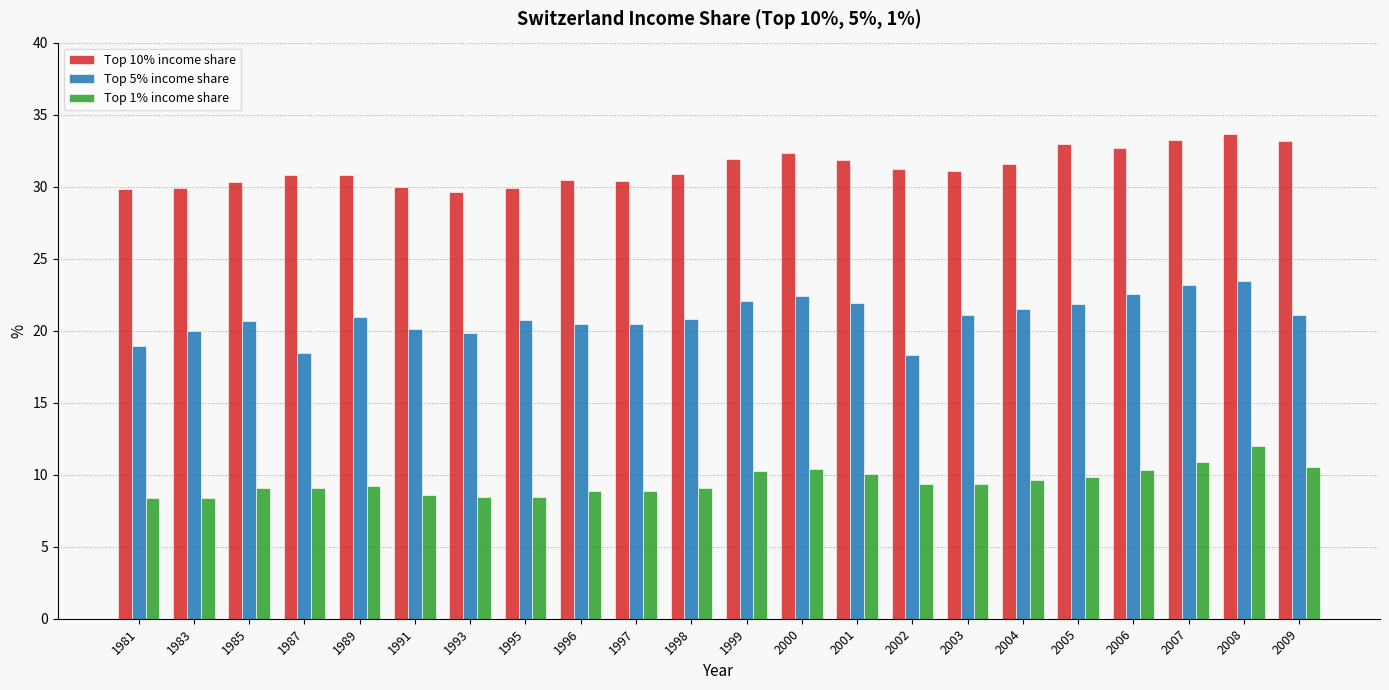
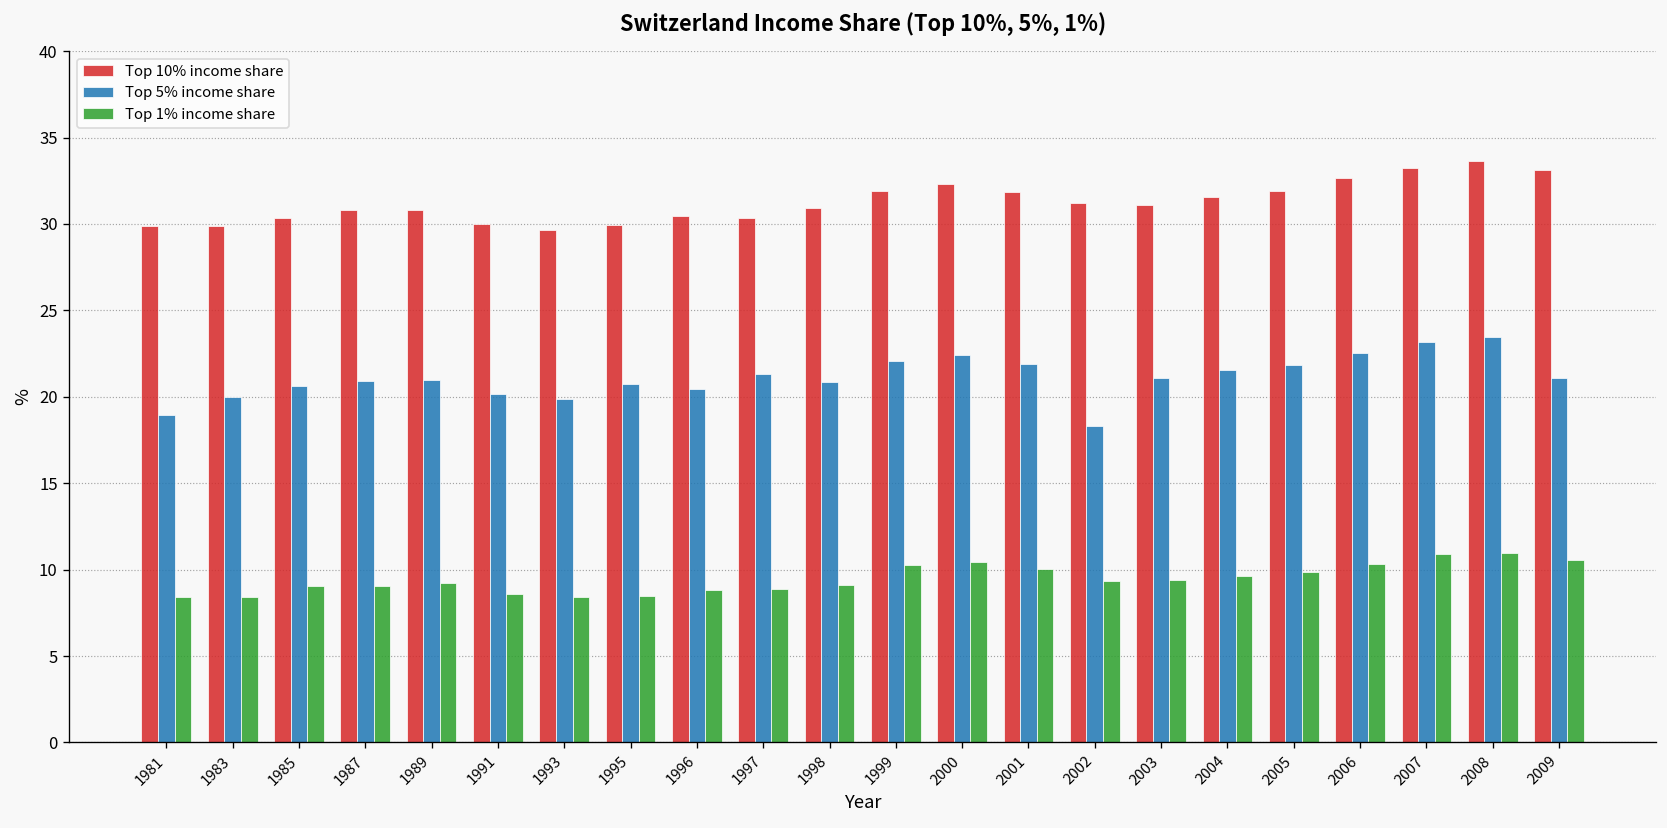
Top 5% income share, 1987: 18.4 -> 20.9
Top 5% income share, 1997: 20.4 -> 21.3
Top 10% income share, 2005: 33.0 -> 31.9
Top 1% income share, 2008: 12.0 -> 11.0
